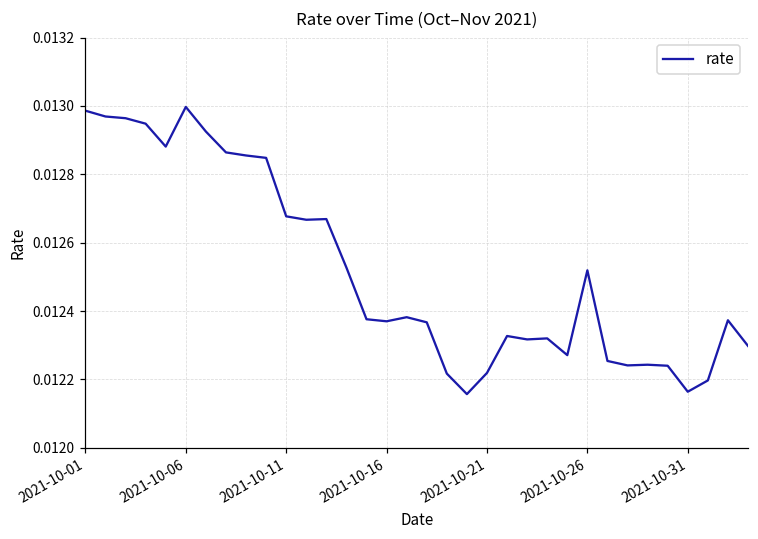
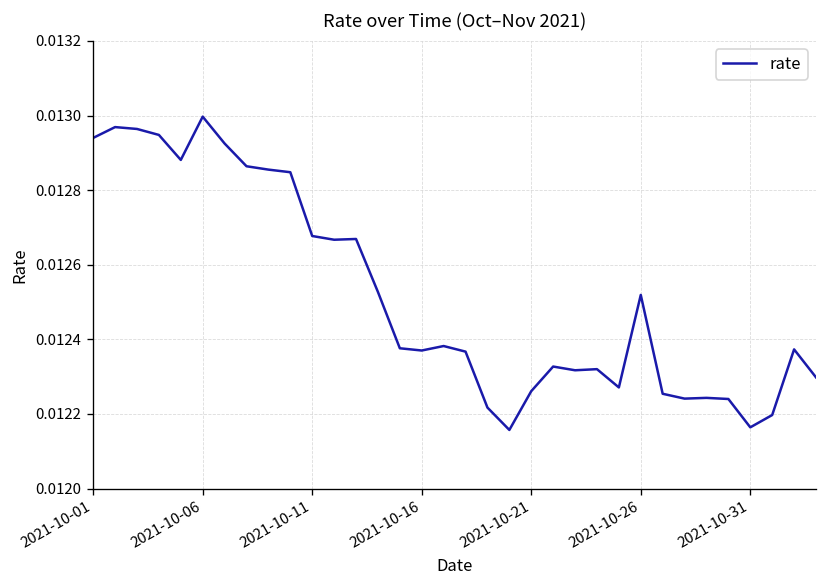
2021-10-01: 0.01299 -> 0.01294
2021-10-21: 0.01222 -> 0.01226
